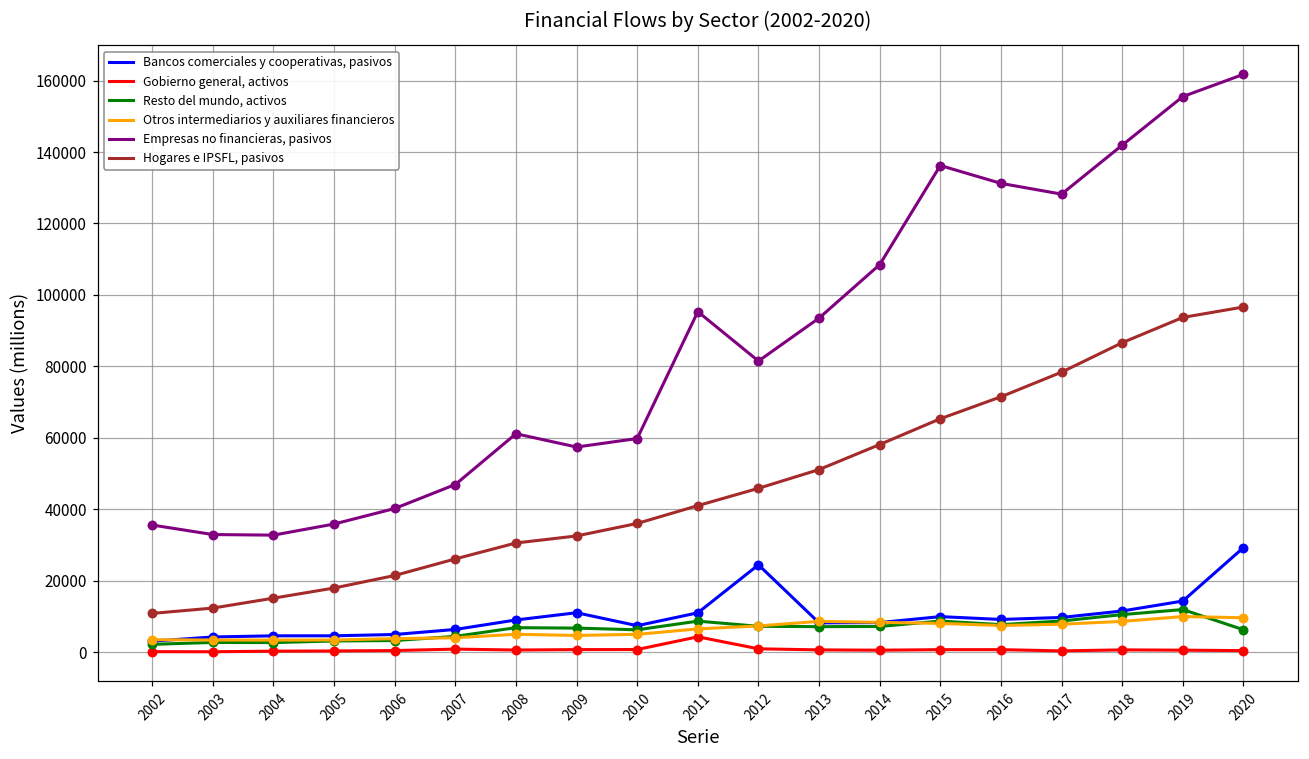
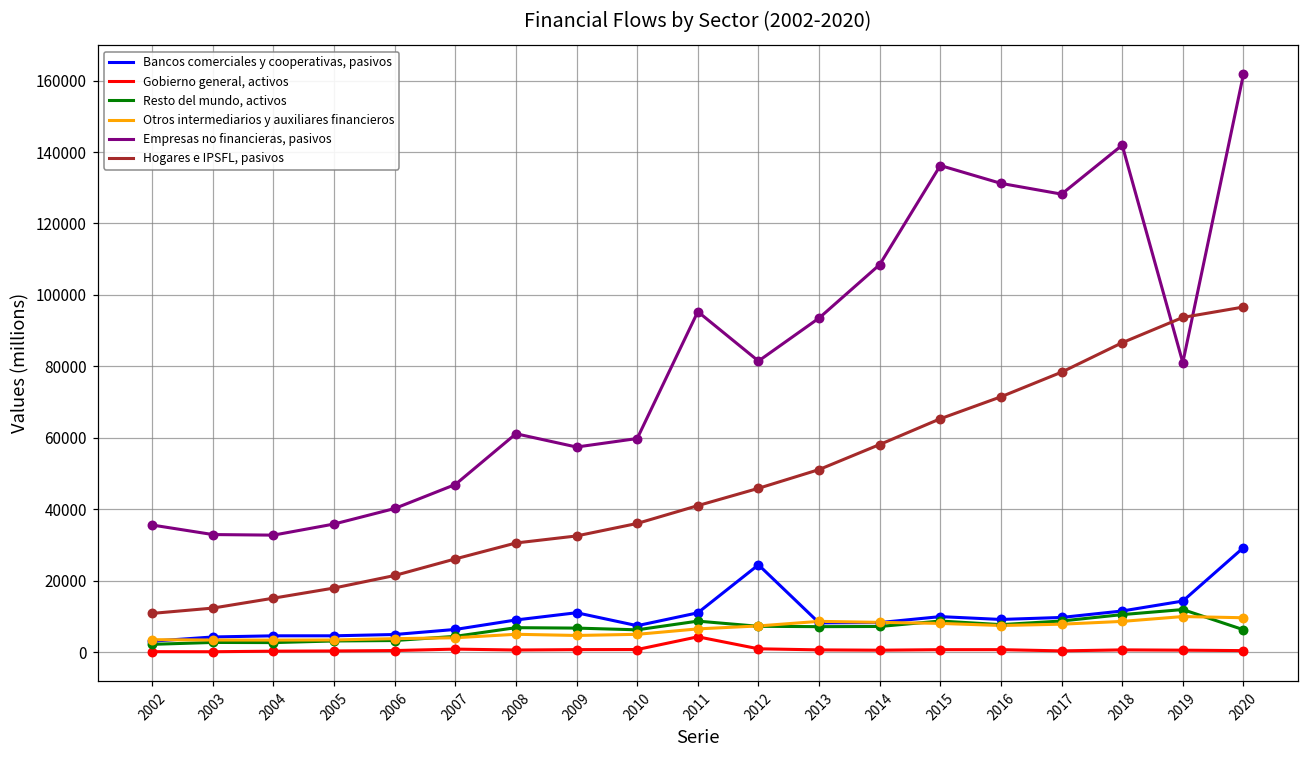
Empresas no financieras, pasivos, 2019: 156000 -> 81000
